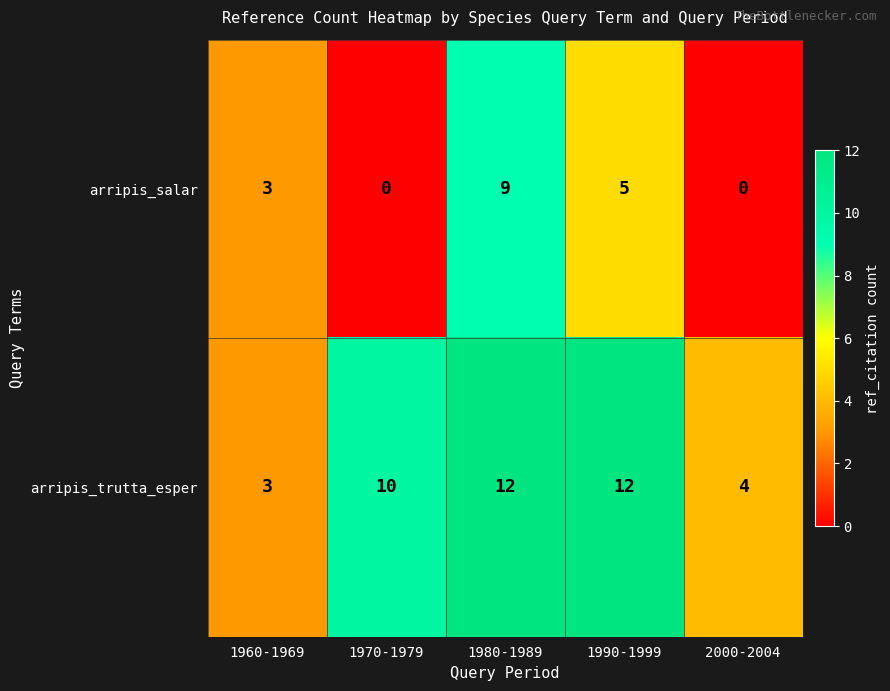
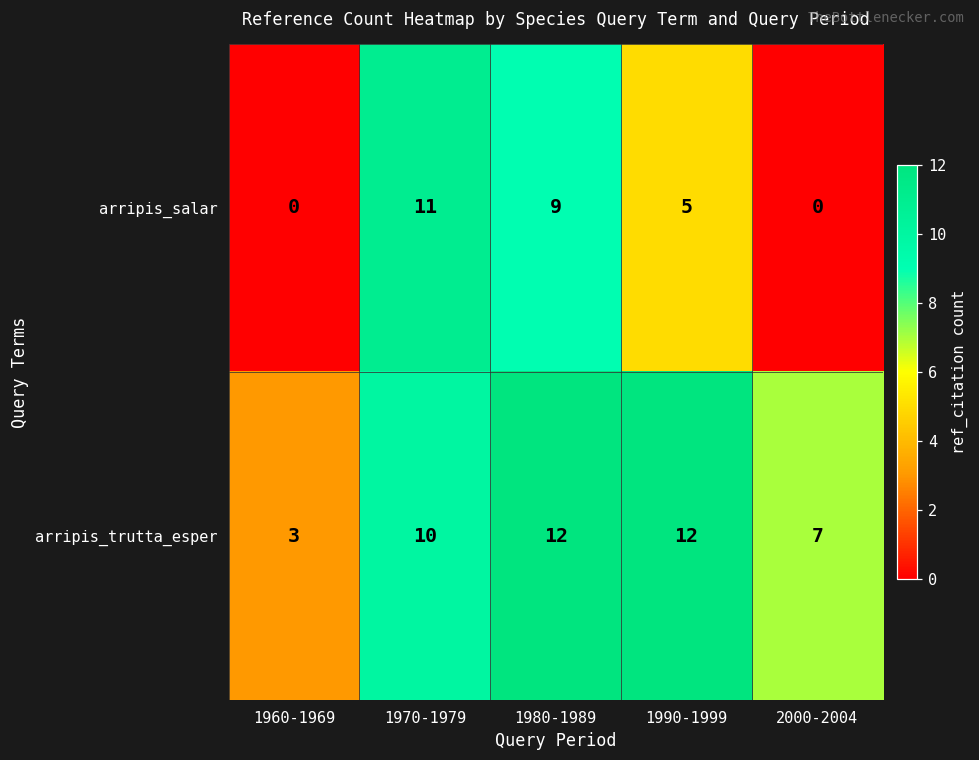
arripis_salar, 1960-1969: 3 -> 0
arripis_salar, 1970-1979: 0 -> 11
arripis_trutta_esper, 2000-2004: 4 -> 7
